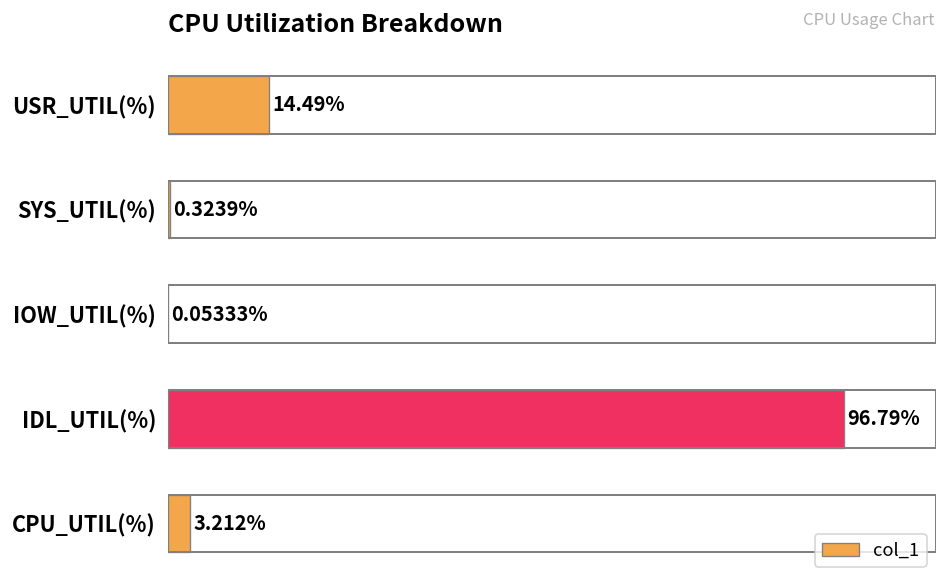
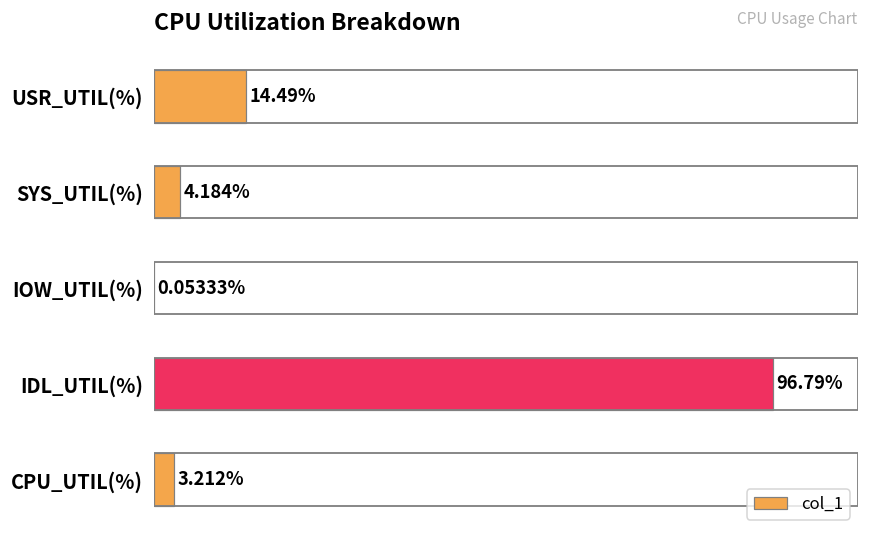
SYS_UTIL(%): 0.3239% -> 4.184%
